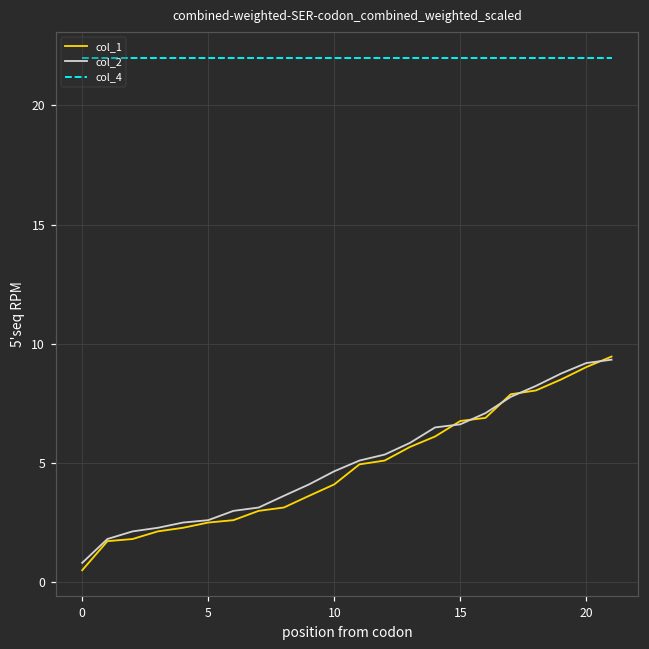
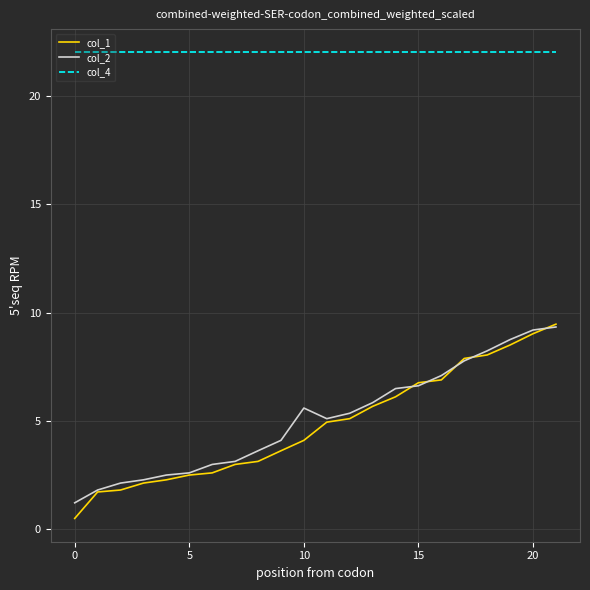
col_2, 0: 0.8 -> 1.2
col_2, 10: 4.7 -> 5.6
